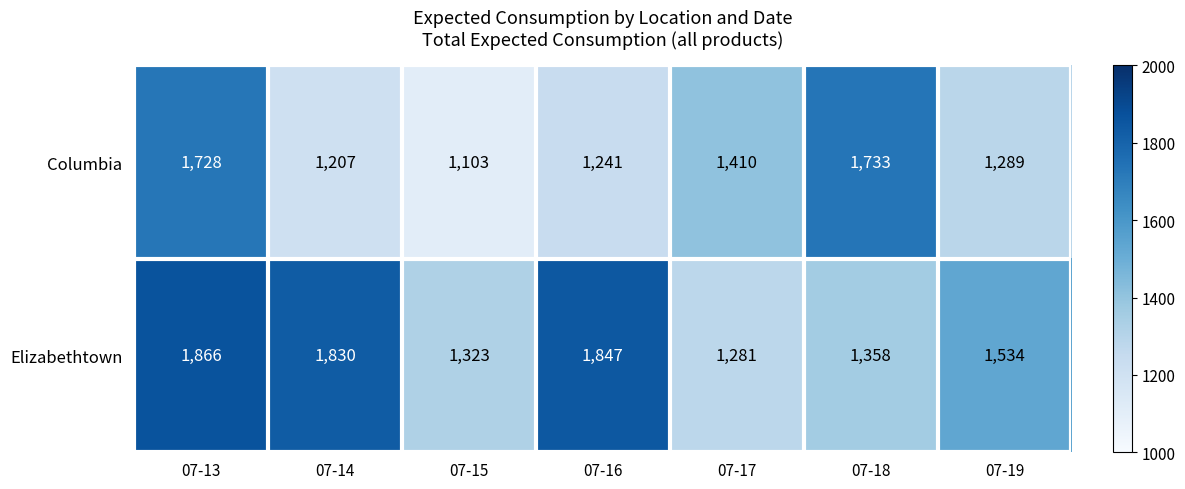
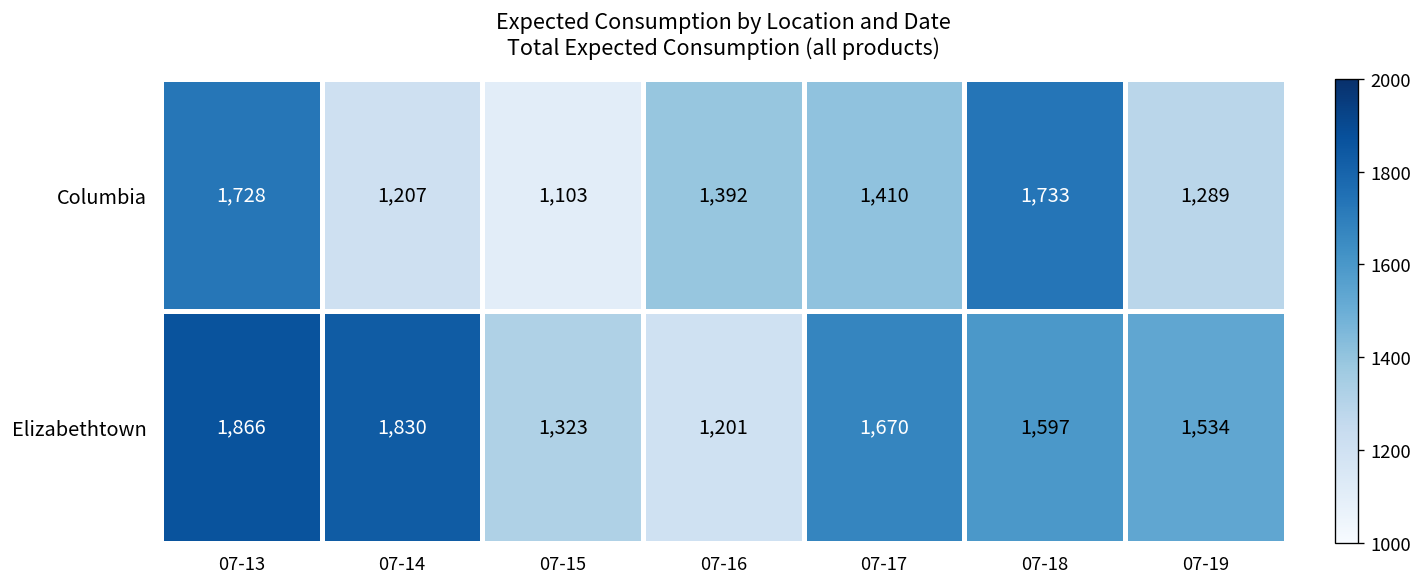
Columbia, 07-16: 1,241 -> 1,392
Elizabethtown, 07-16: 1,847 -> 1,201
Elizabethtown, 07-17: 1,281 -> 1,670
Elizabethtown, 07-18: 1,358 -> 1,597
